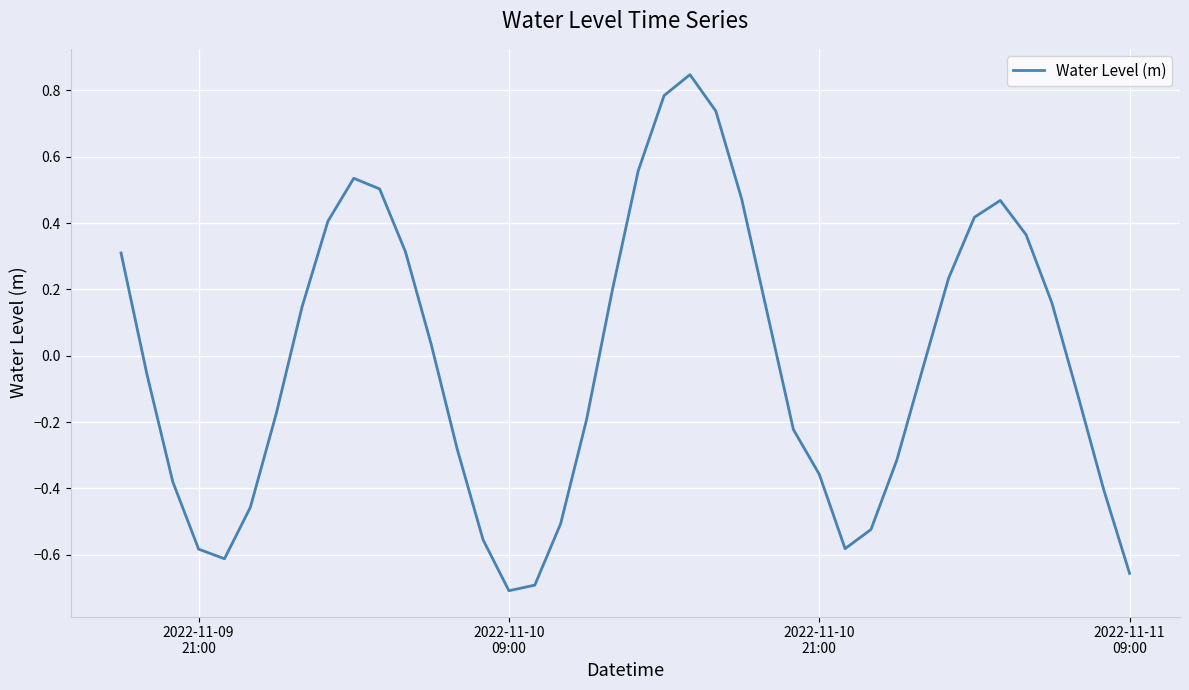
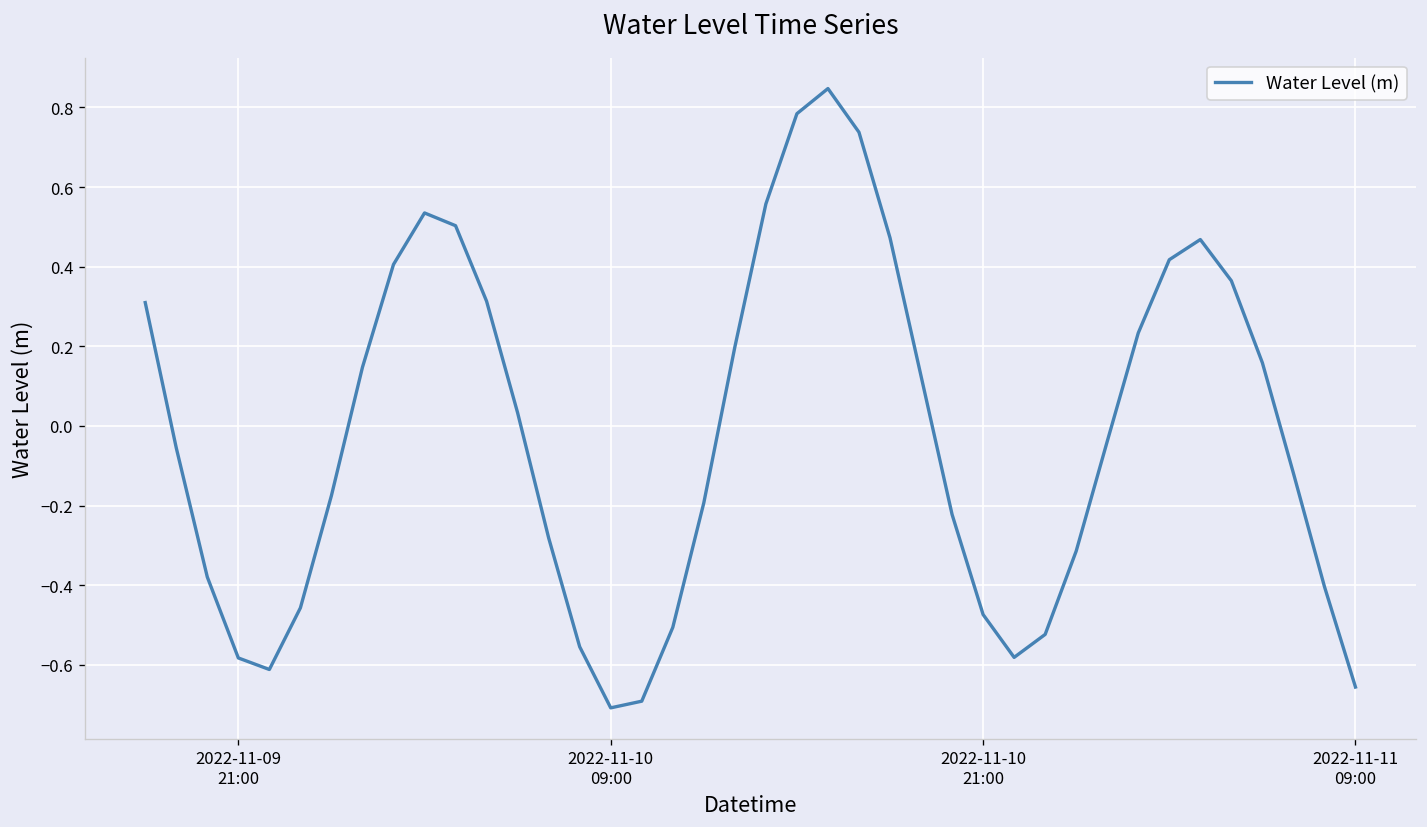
2022-11-10 21:00: -0.36 -> -0.47
